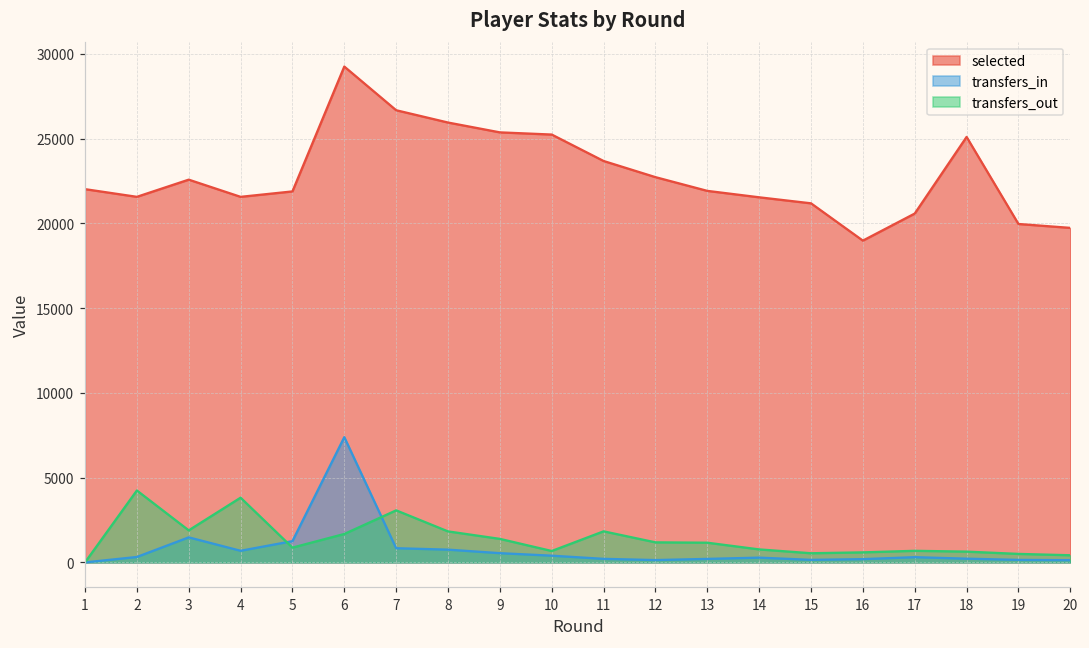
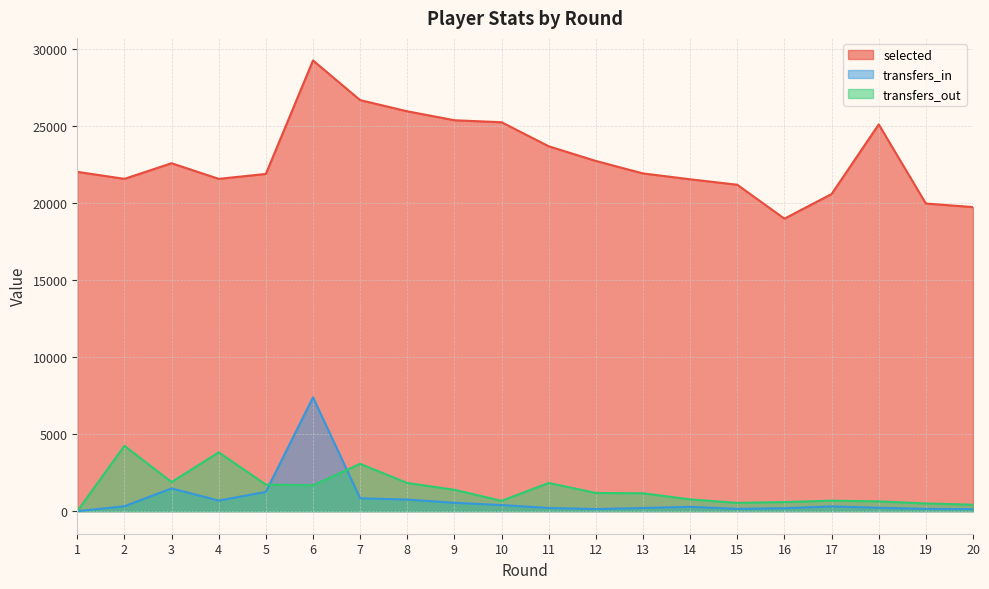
transfers_out, 5: 900 -> 1700
